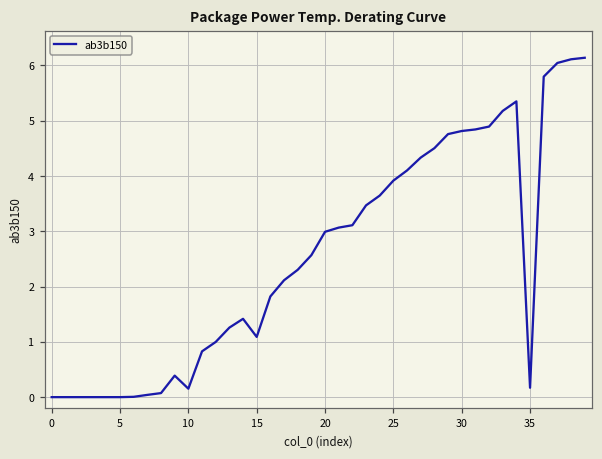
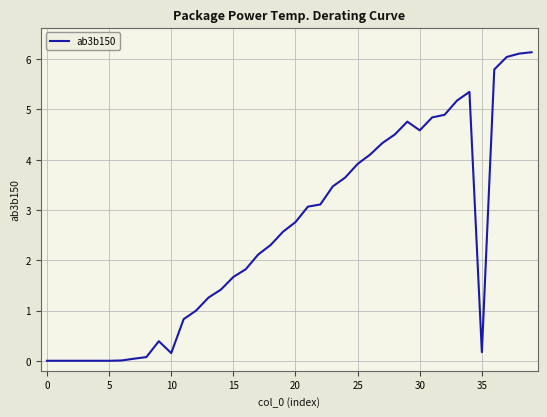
15: 1.1 -> 1.7
20: 3.0 -> 2.8
30: 4.8 -> 4.6
